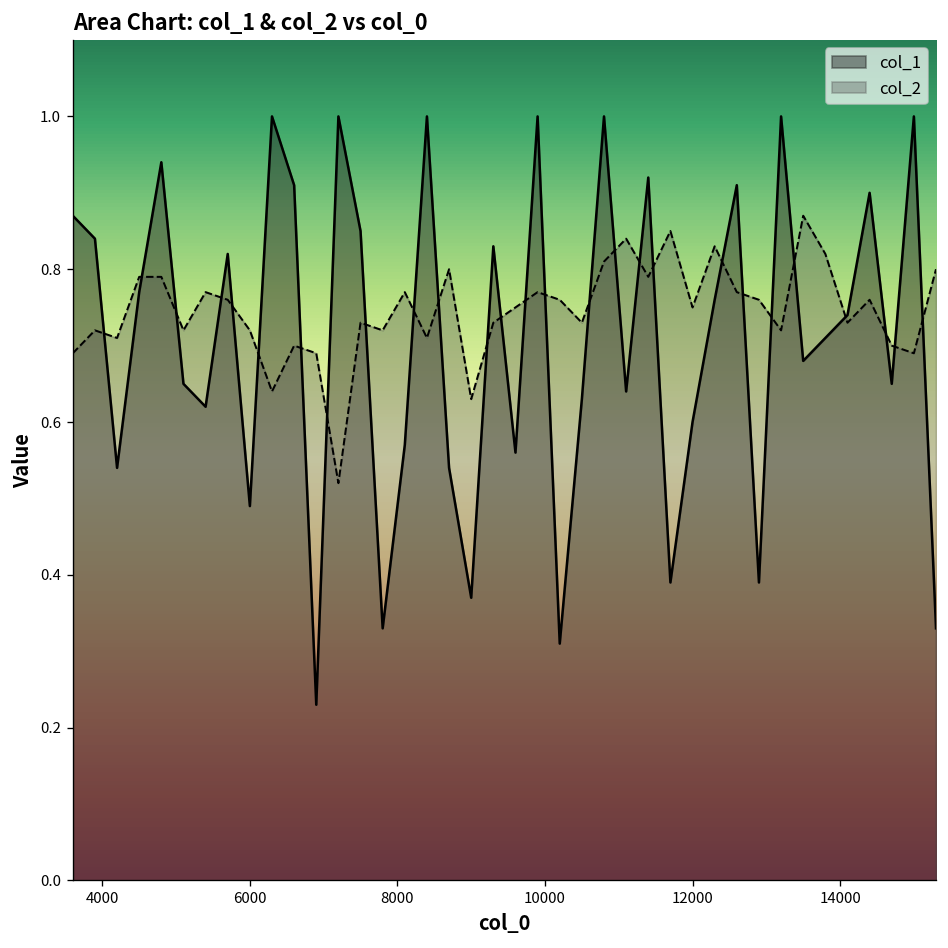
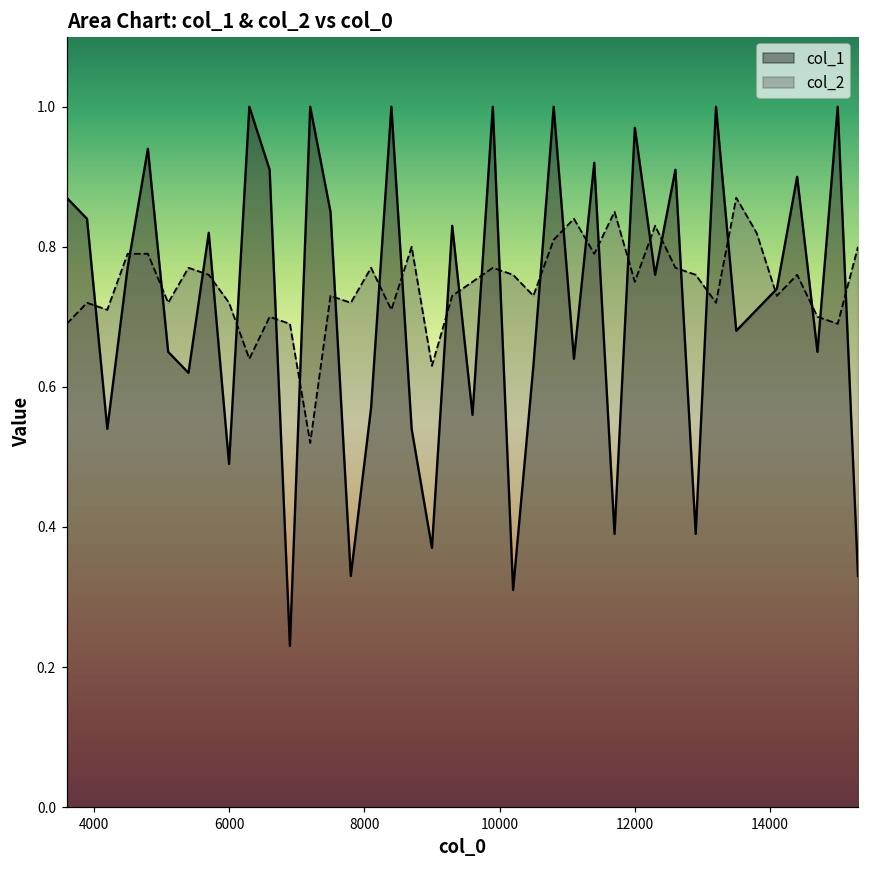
col_1, 12000: 0.60 -> 0.97
